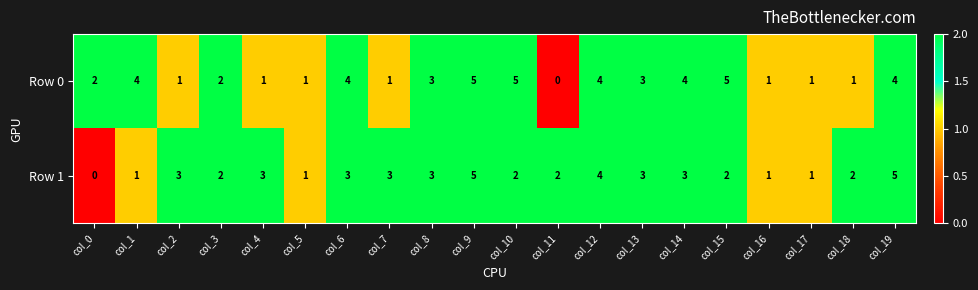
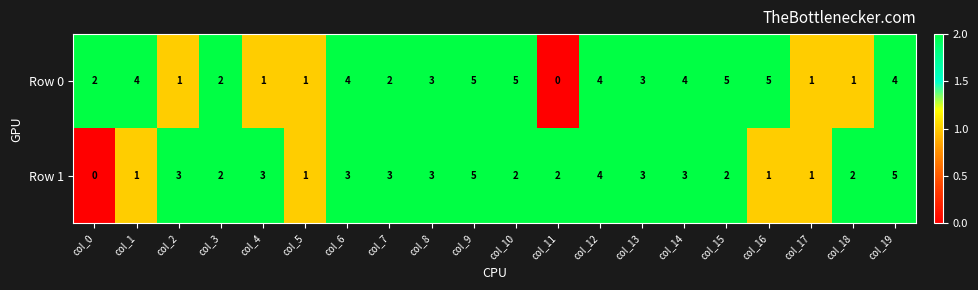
Row 0, col_7: 1 -> 2
Row 0, col_16: 1 -> 5
